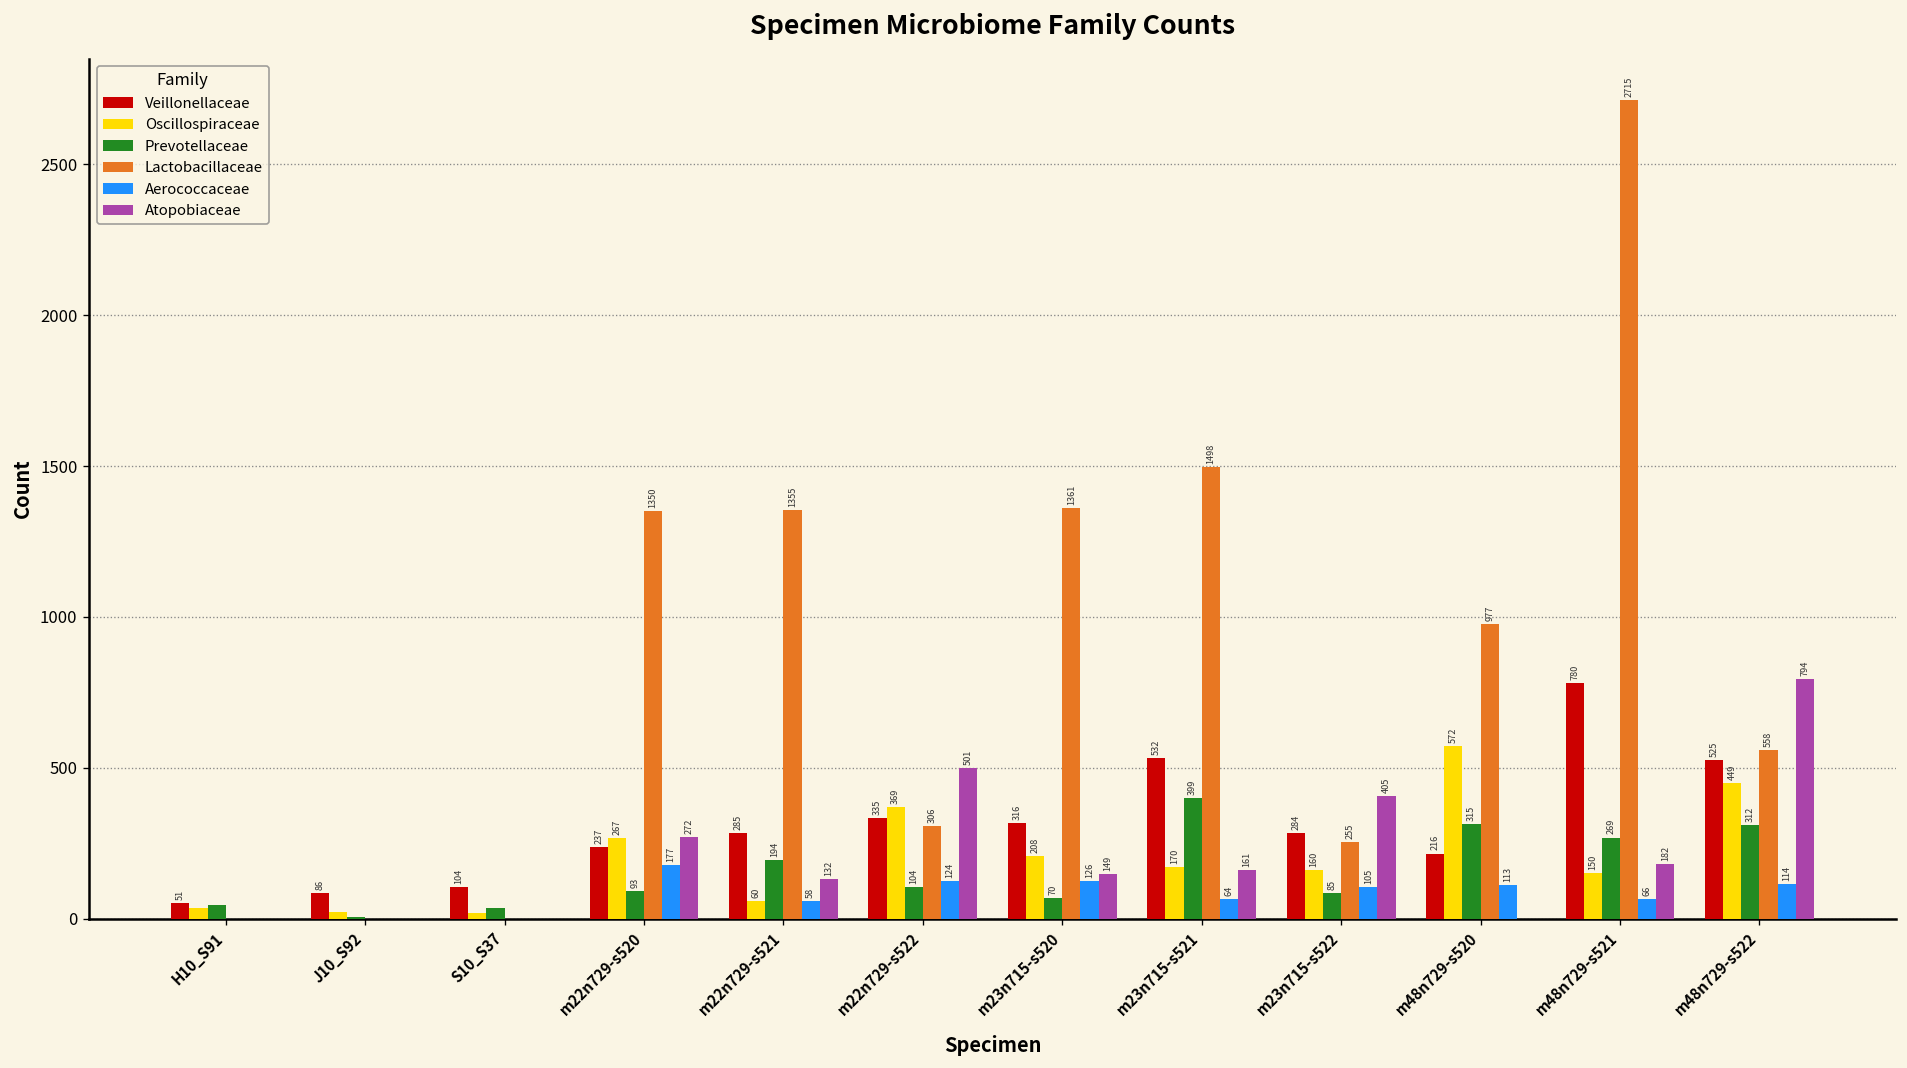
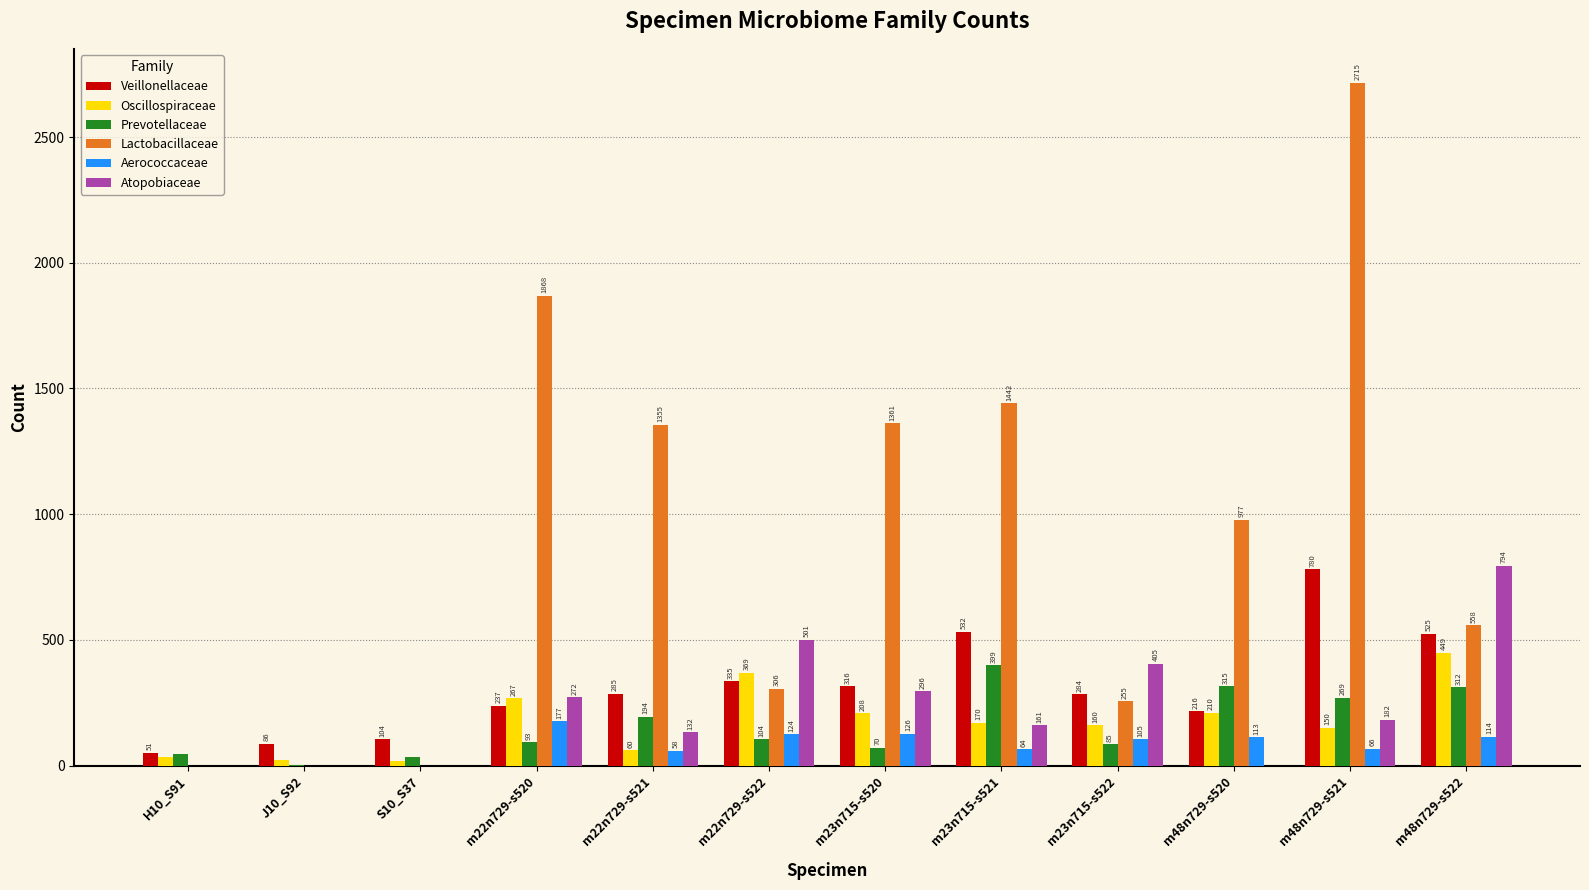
Lactobacillaceae, m22n729-s520: 1350 -> 1868
Atopobiaceae, m23n715-s520: 149 -> 296
Lactobacillaceae, m23n715-s521: 1498 -> 1442
Oscillospiraceae, m48n729-s520: 572 -> 210
